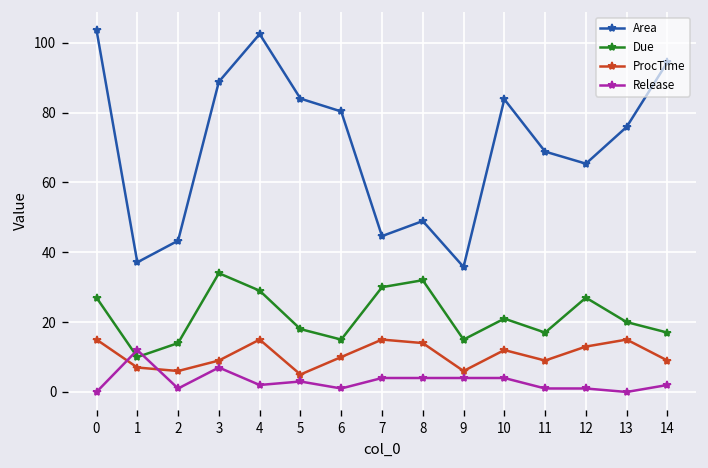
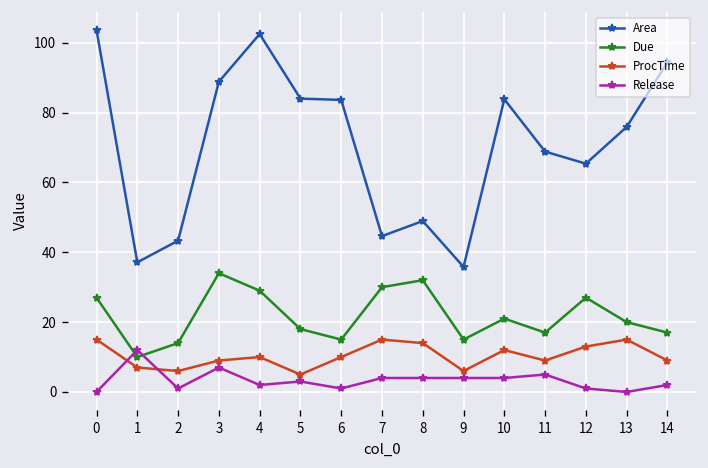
ProcTime, 4: 15 -> 10
Area, 6: 80 -> 84
Release, 11: 1 -> 5
